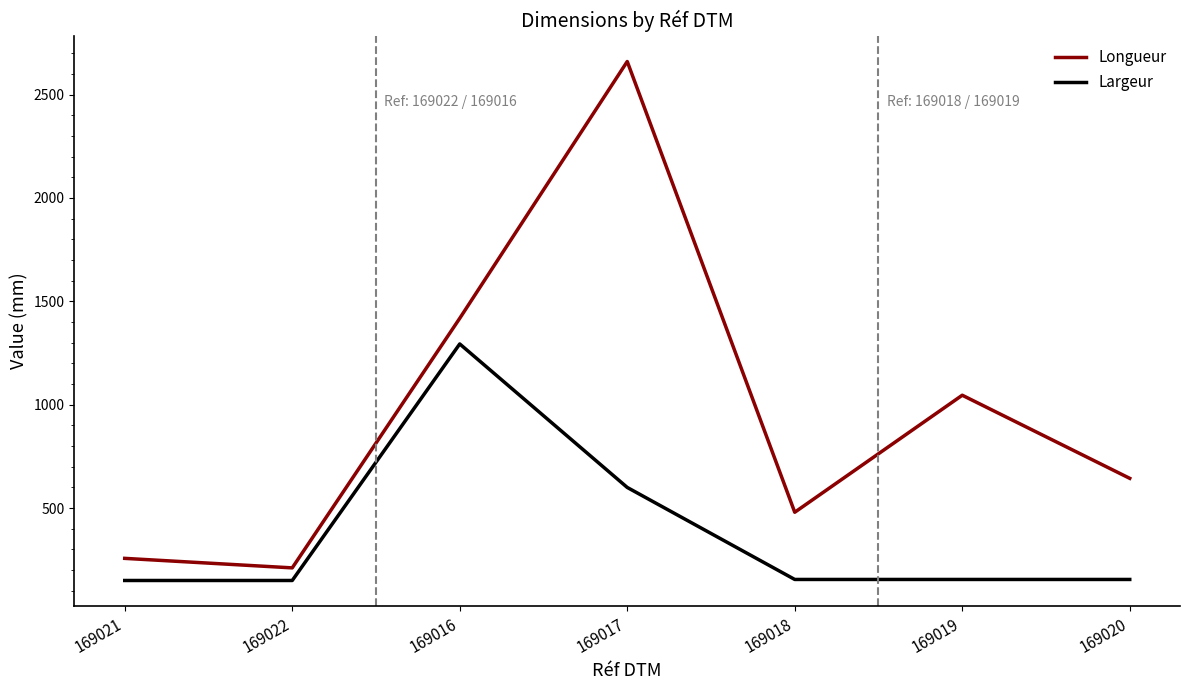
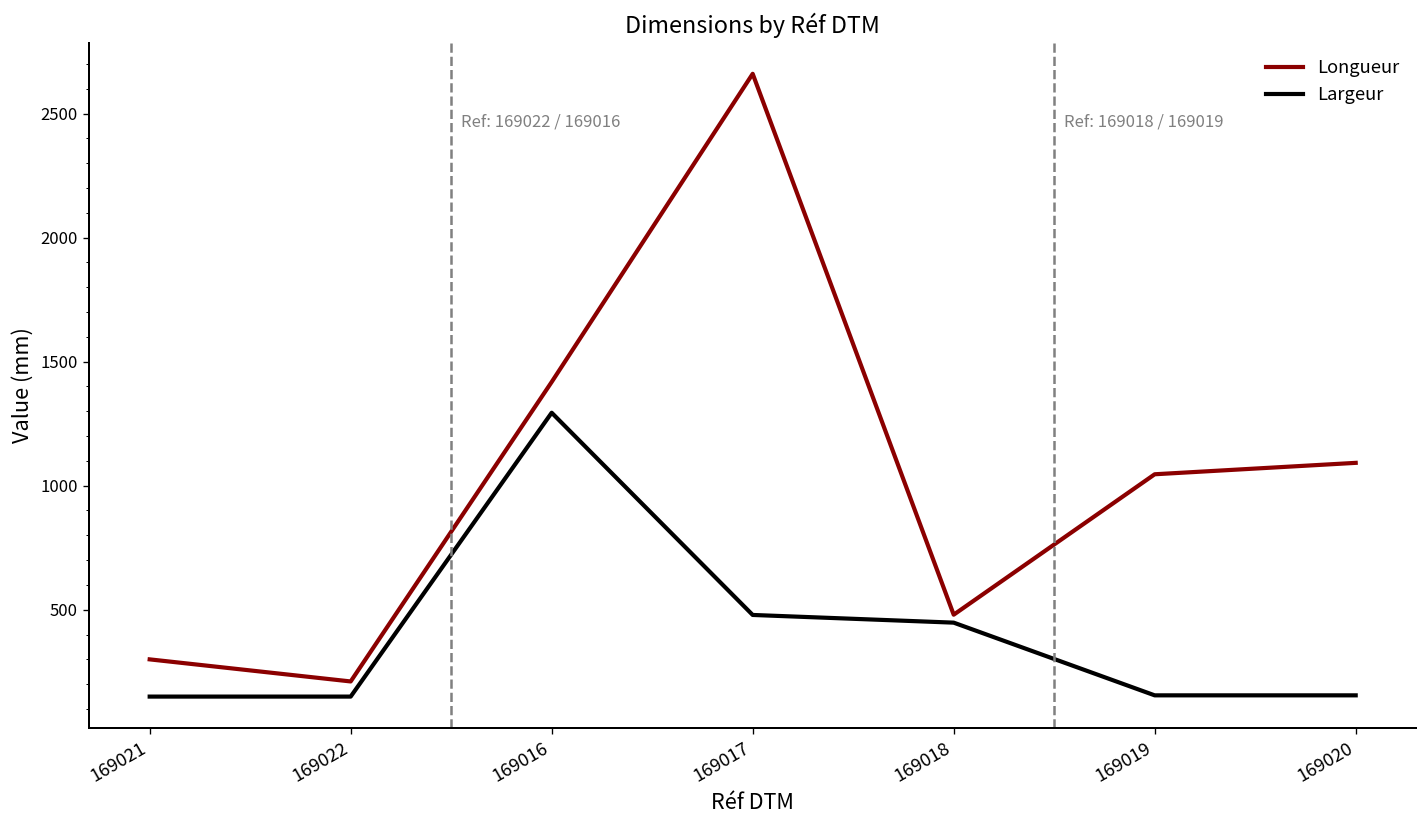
Longueur, 169021: 260 -> 300
Largeur, 169017: 600 -> 480
Largeur, 169018: 160 -> 450
Longueur, 169020: 640 -> 1090
